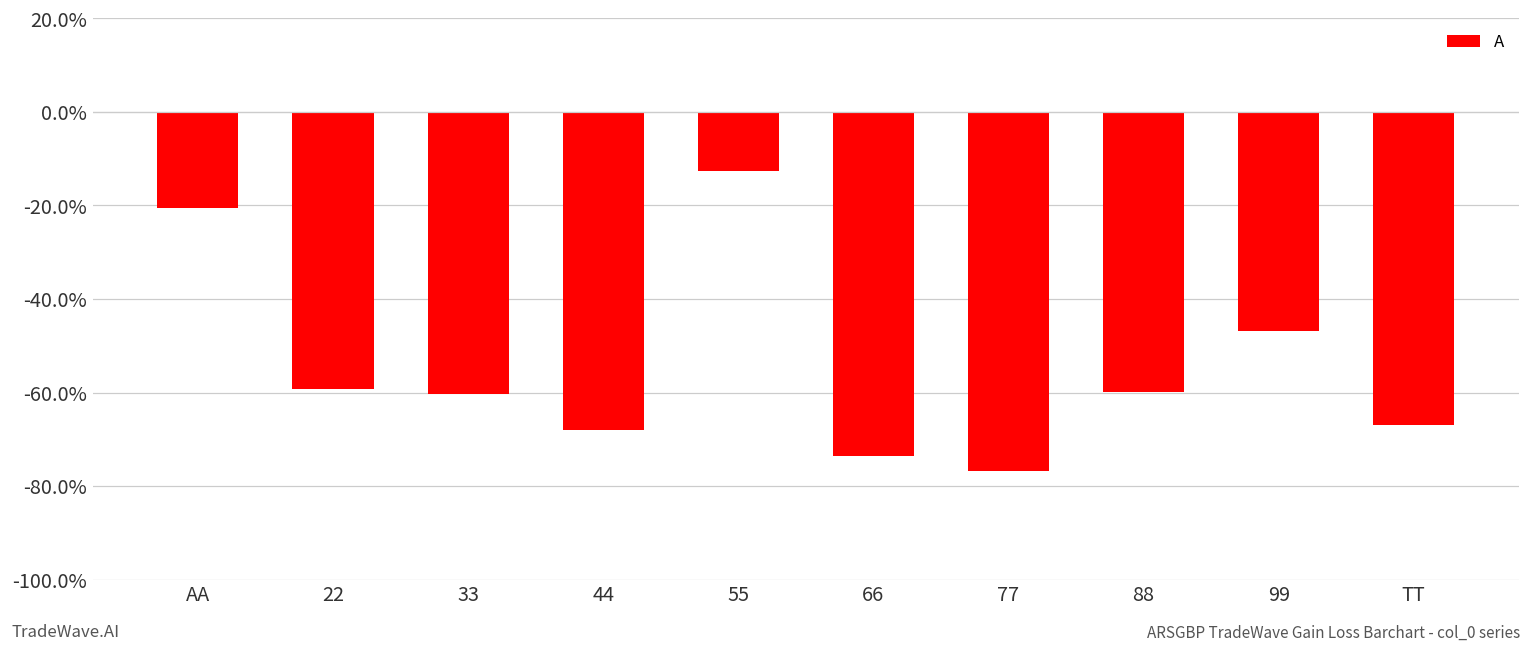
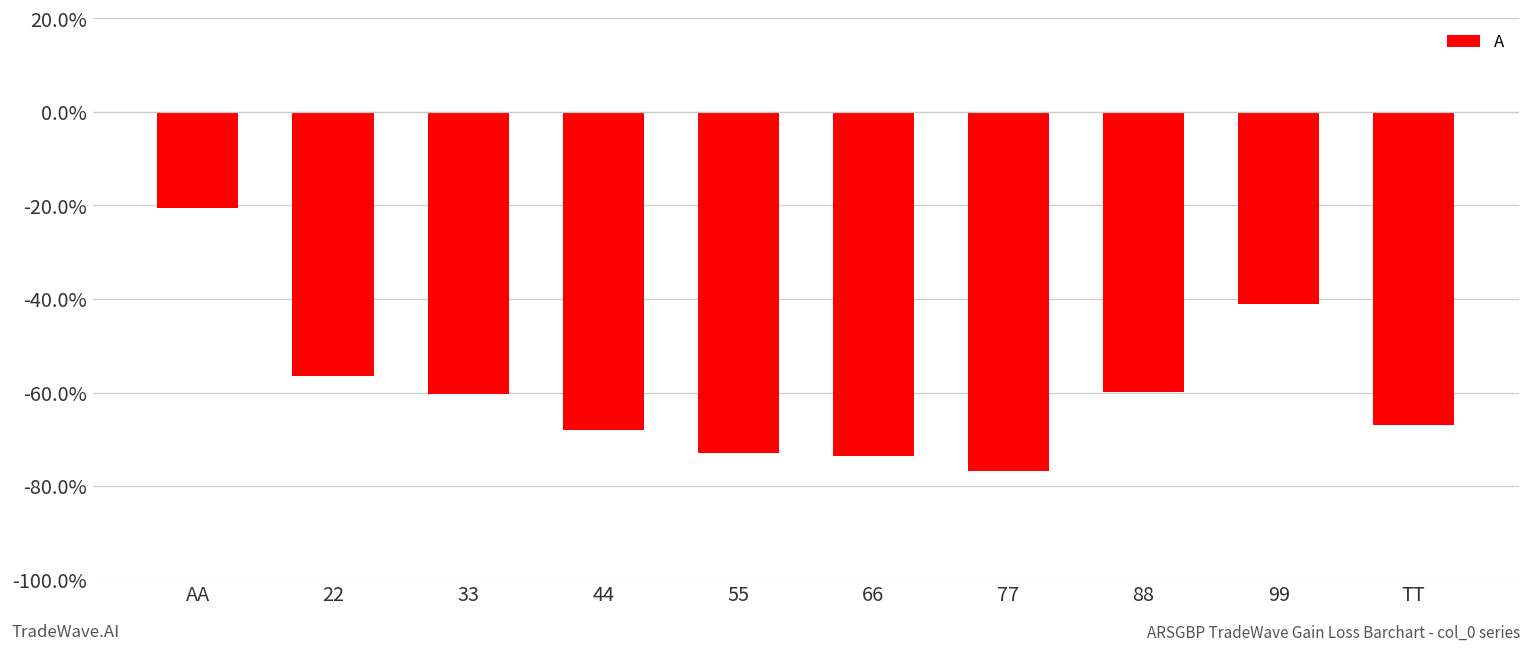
22: -59% -> -56%
55: -13% -> -73%
99: -47% -> -41%
